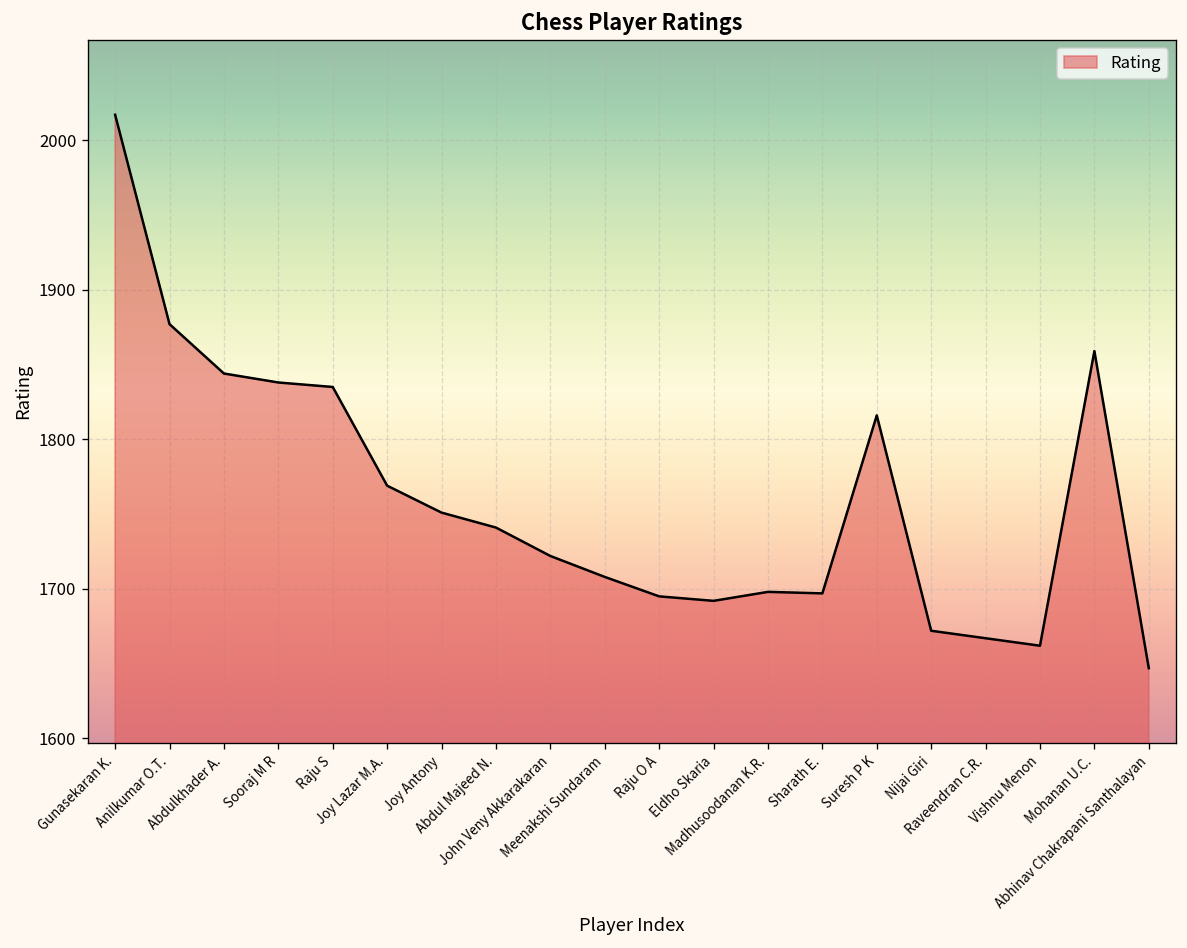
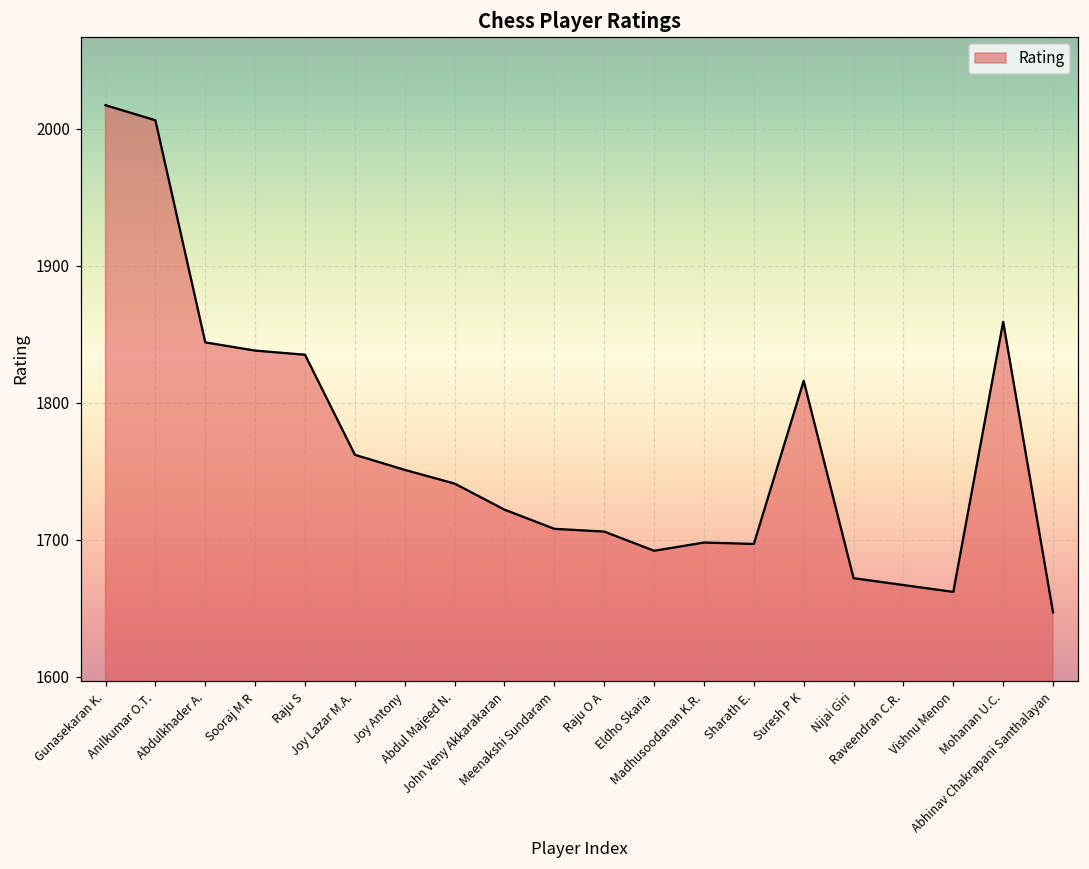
Anilkumar O.T.: 1877 -> 2006
Joy Lazar M.A.: 1769 -> 1762
Raju O A: 1695 -> 1706
